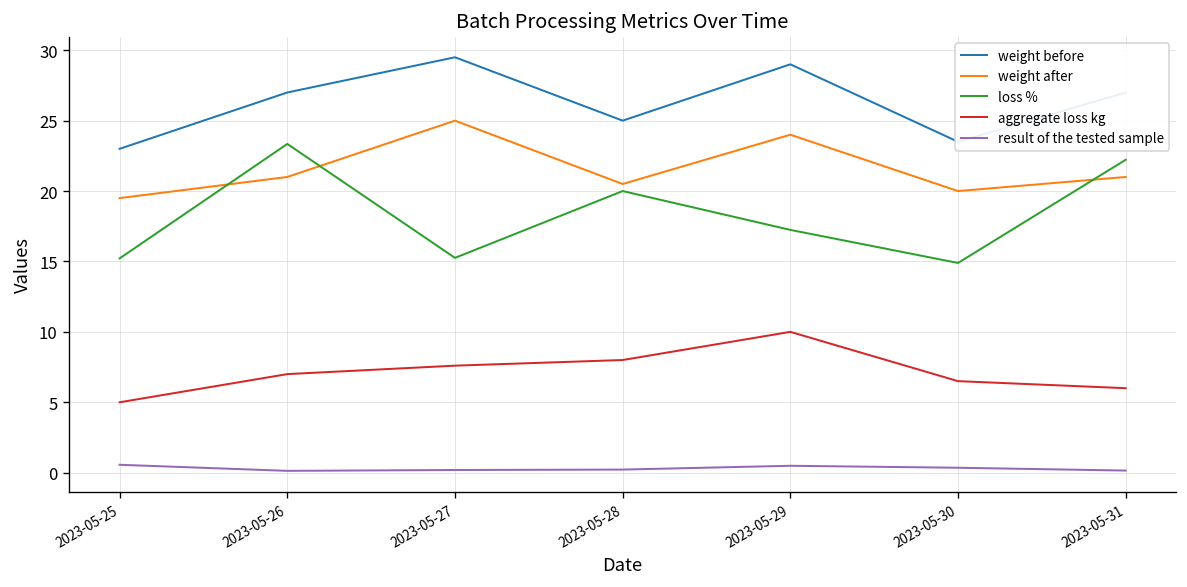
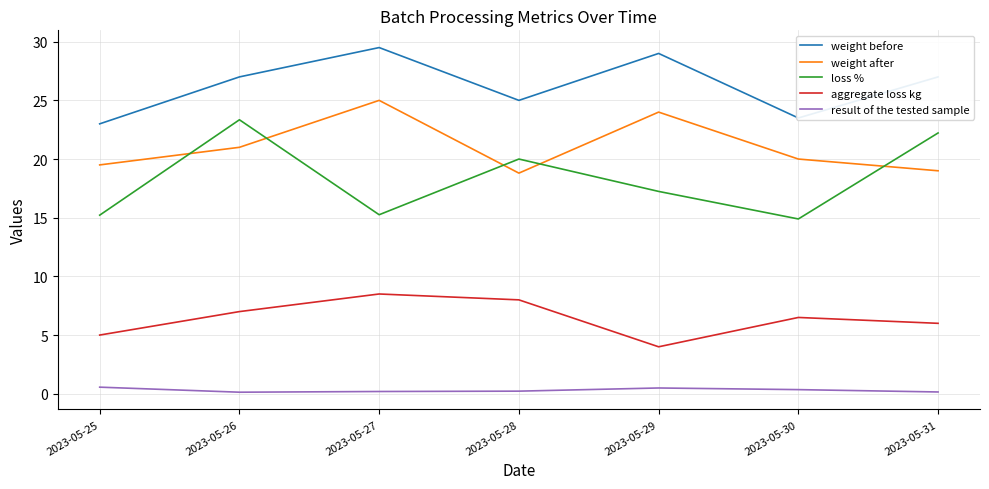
aggregate loss kg, 2023-05-27: 7.6 -> 8.5
weight after, 2023-05-28: 20.5 -> 18.8
aggregate loss kg, 2023-05-29: 10 -> 4
weight after, 2023-05-31: 21 -> 19
